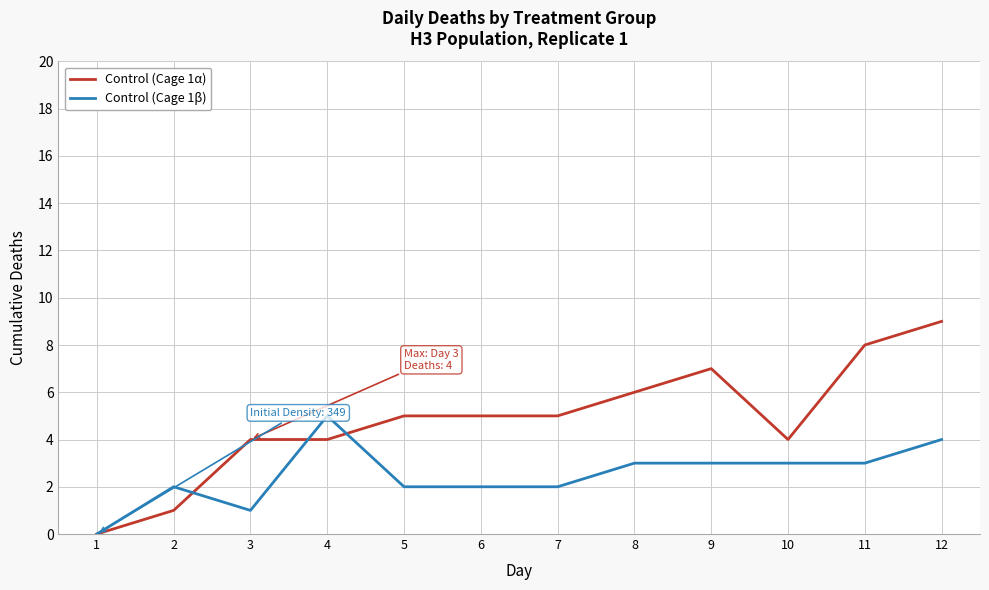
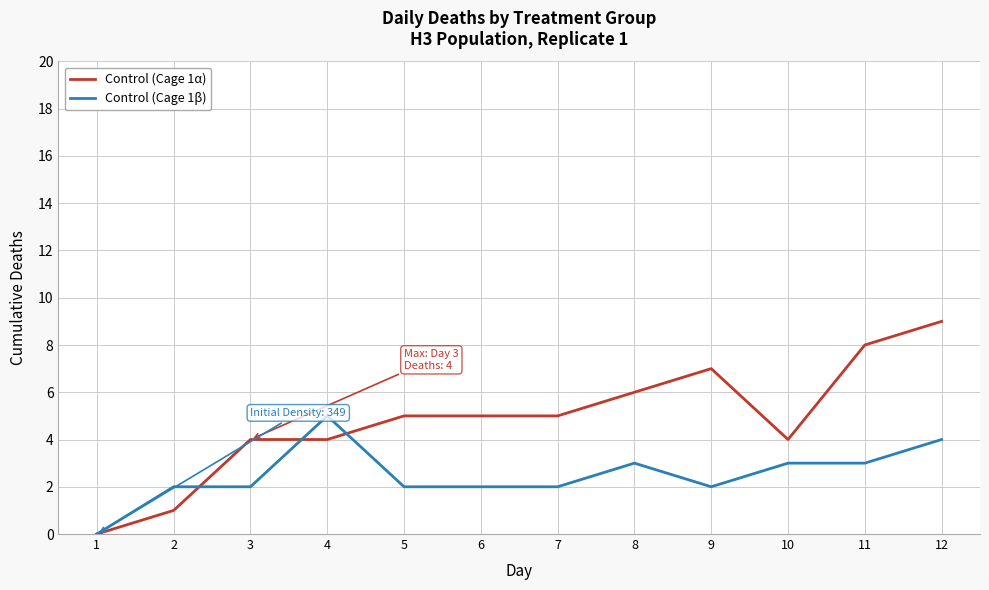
Control (Cage 1β), 3: 1 -> 2
Control (Cage 1β), 9: 3 -> 2
